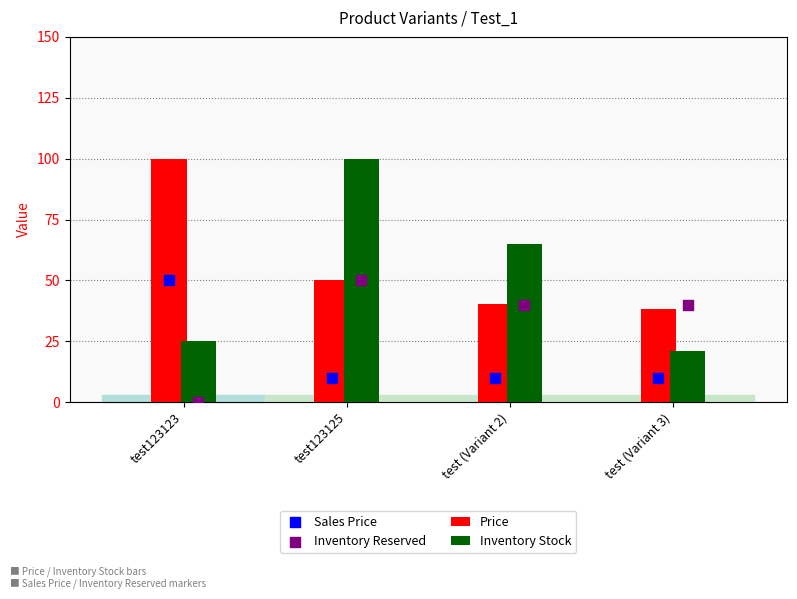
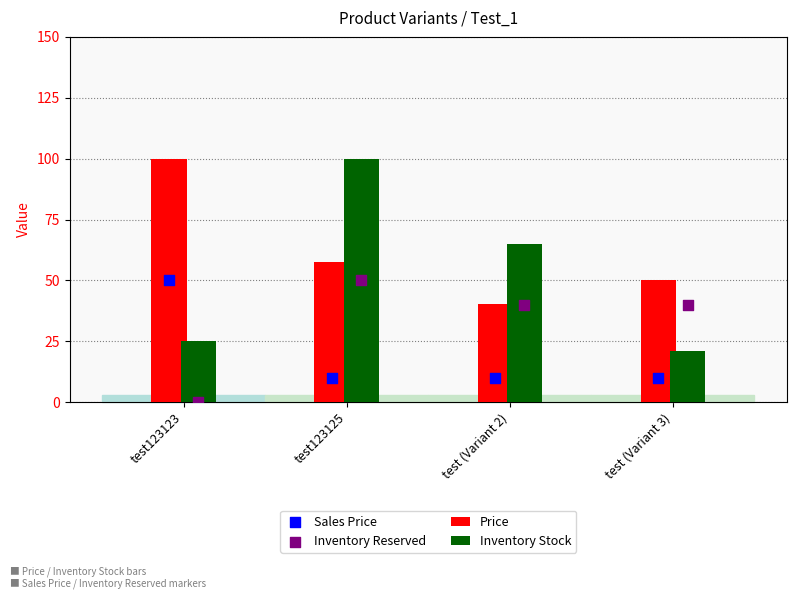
Price, test123125: 50 -> 57
Price, test (Variant 3): 38 -> 50
